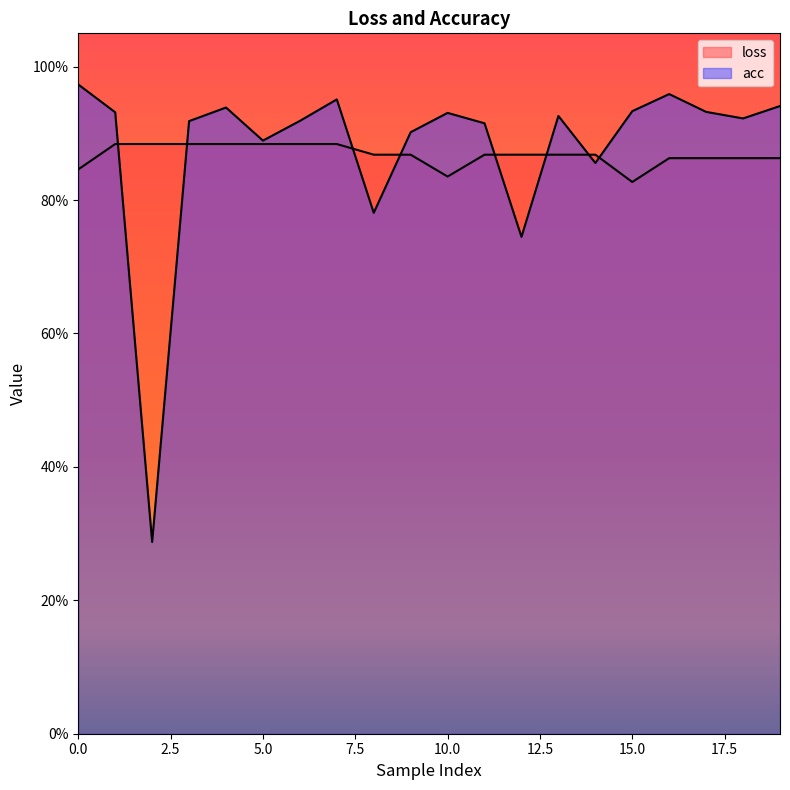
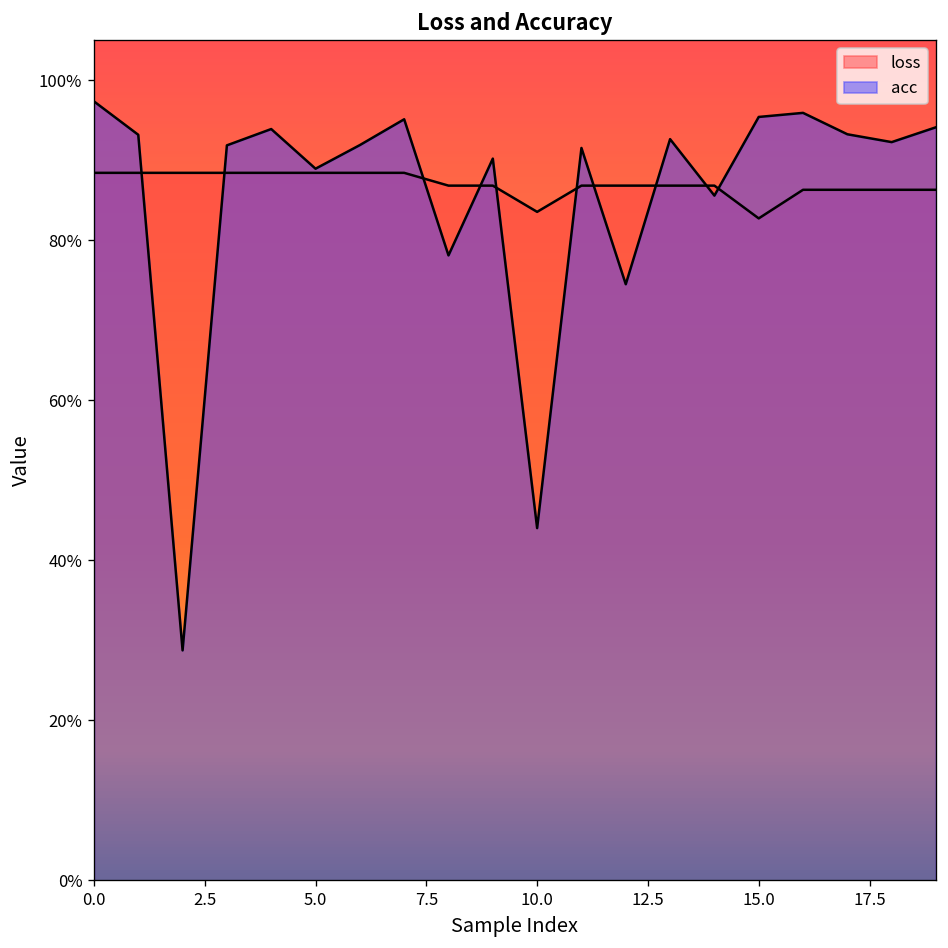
loss, 0.0: 85% -> 88%
acc, 10.0: 93% -> 44%
acc, 15.0: 93% -> 95%
